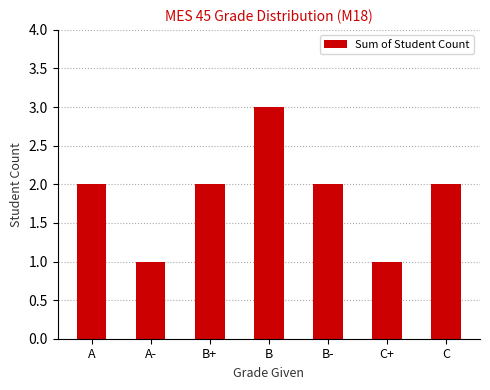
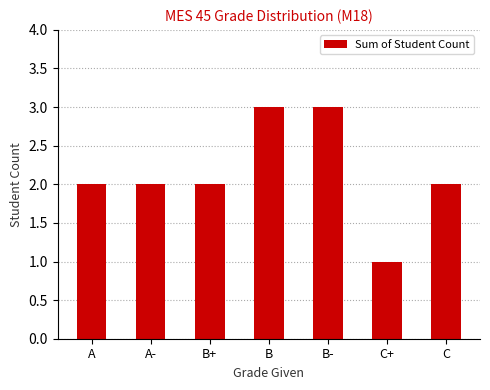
A-: 1 -> 2
B-: 2 -> 3
